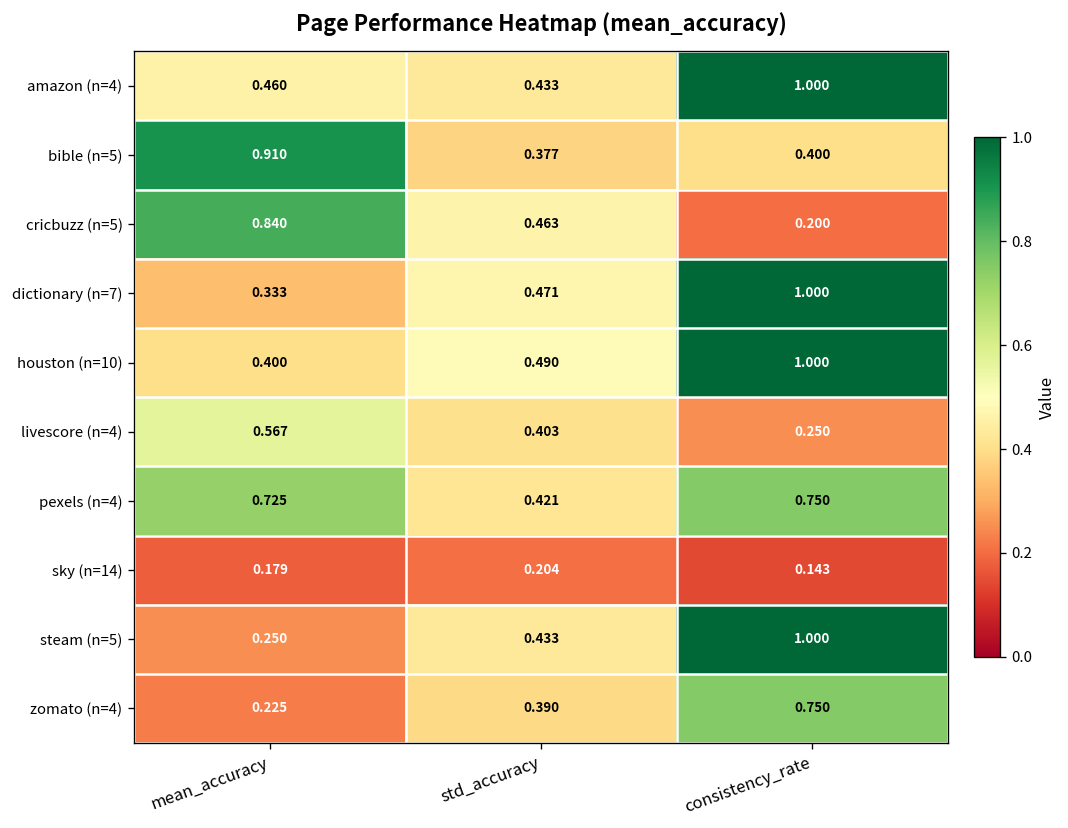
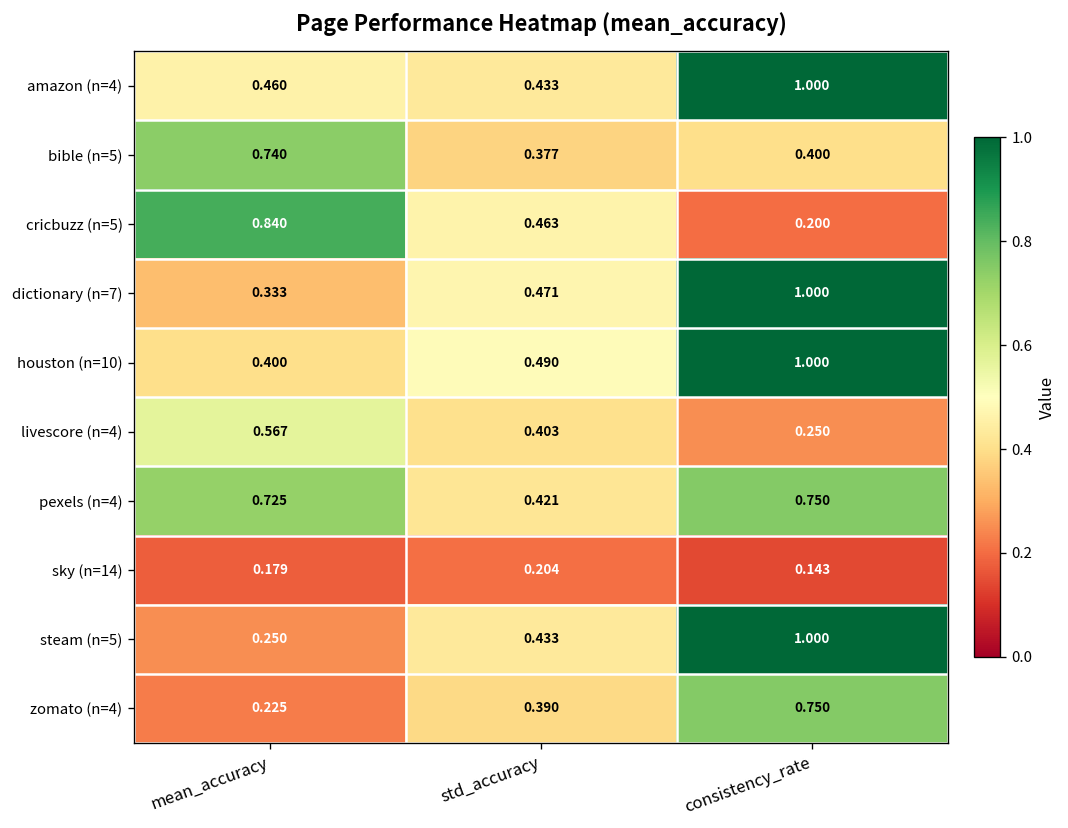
bible (n=5), mean_accuracy: 0.910 -> 0.740
